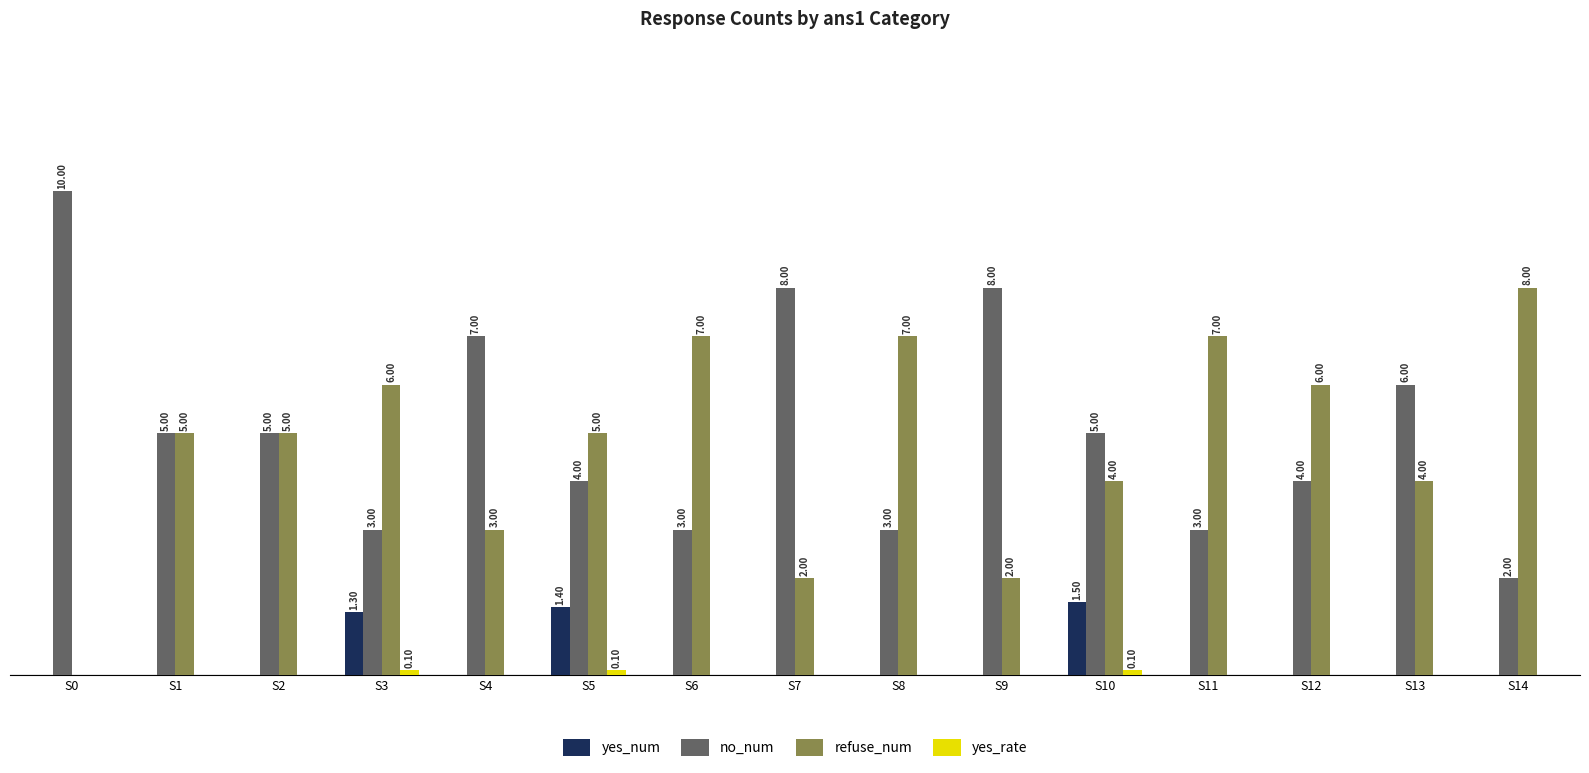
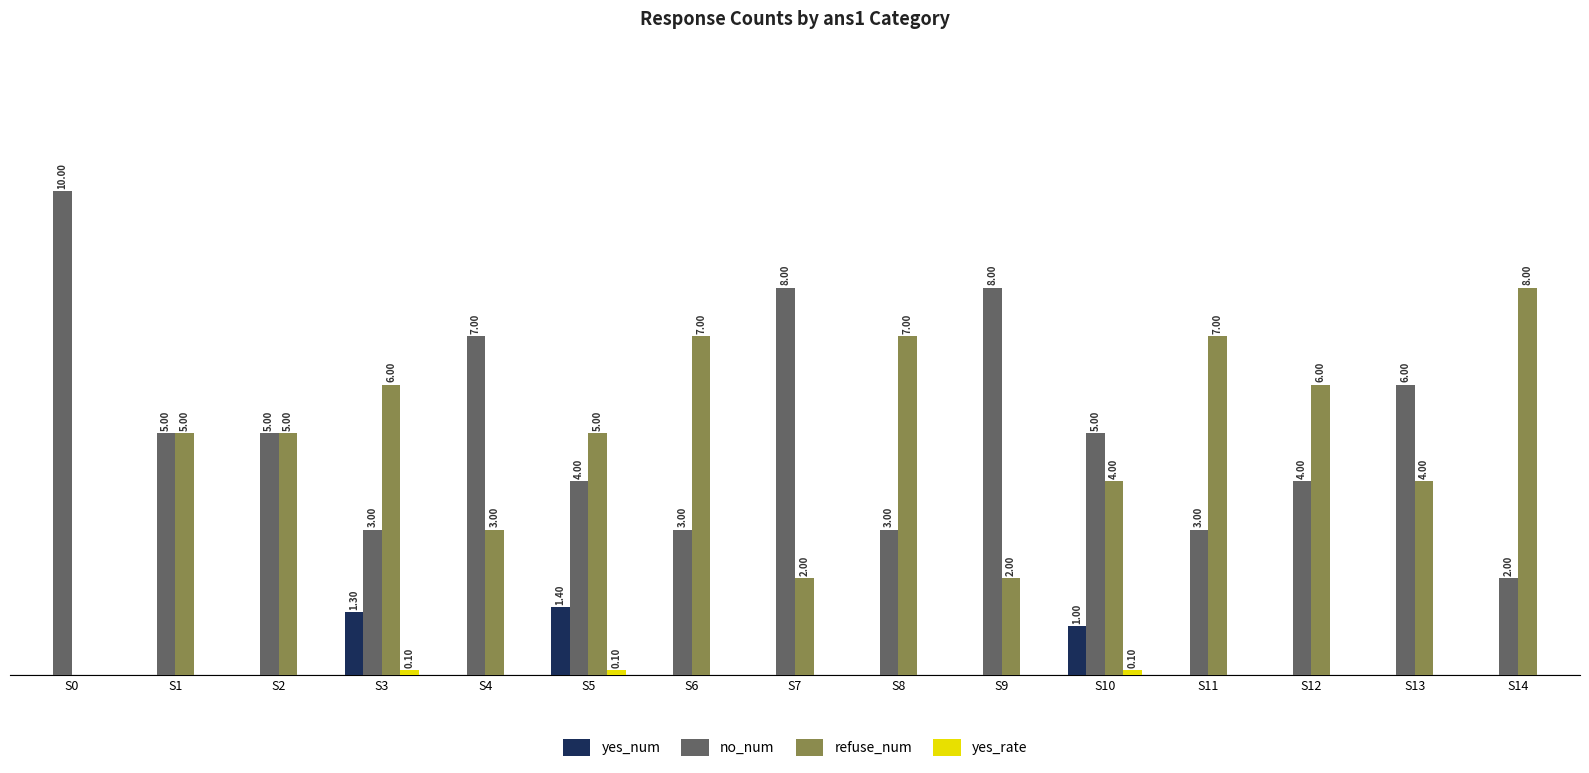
yes_num, S10: 1.50 -> 1.00
